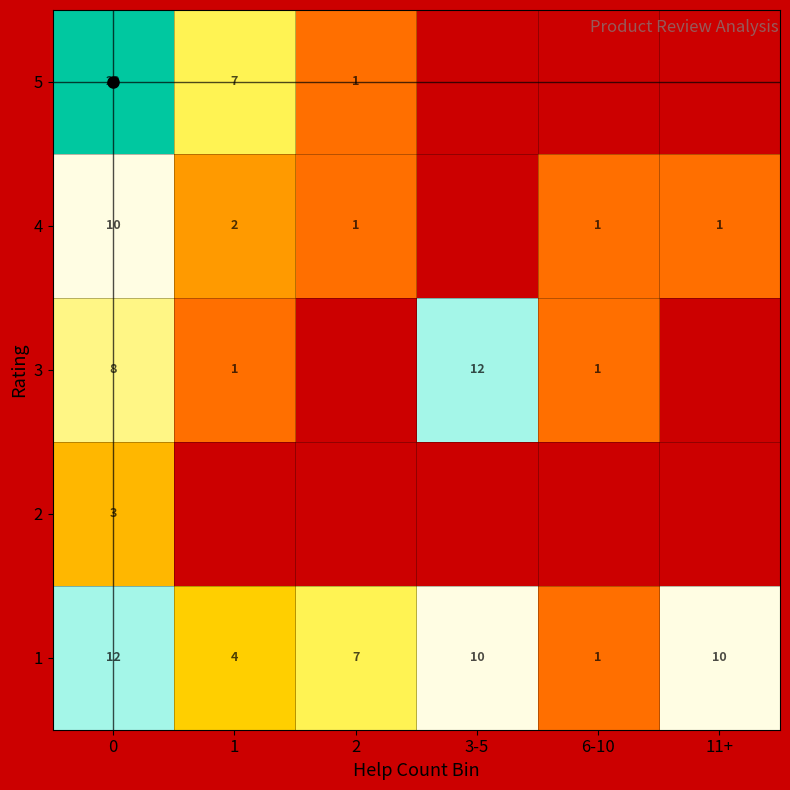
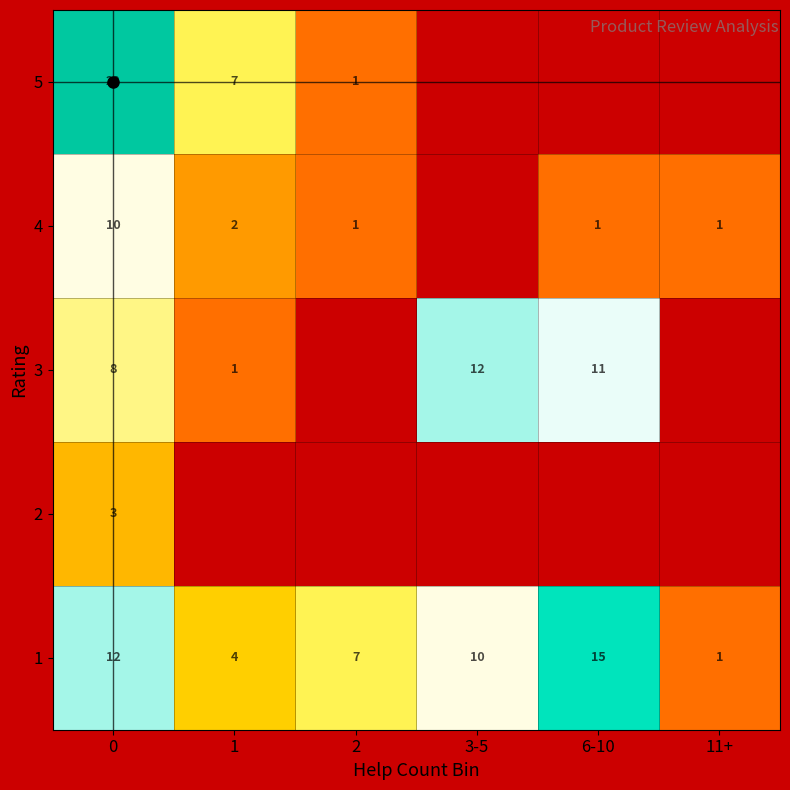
3, 6-10: 1 -> 11
1, 6-10: 1 -> 15
1, 11+: 10 -> 1
